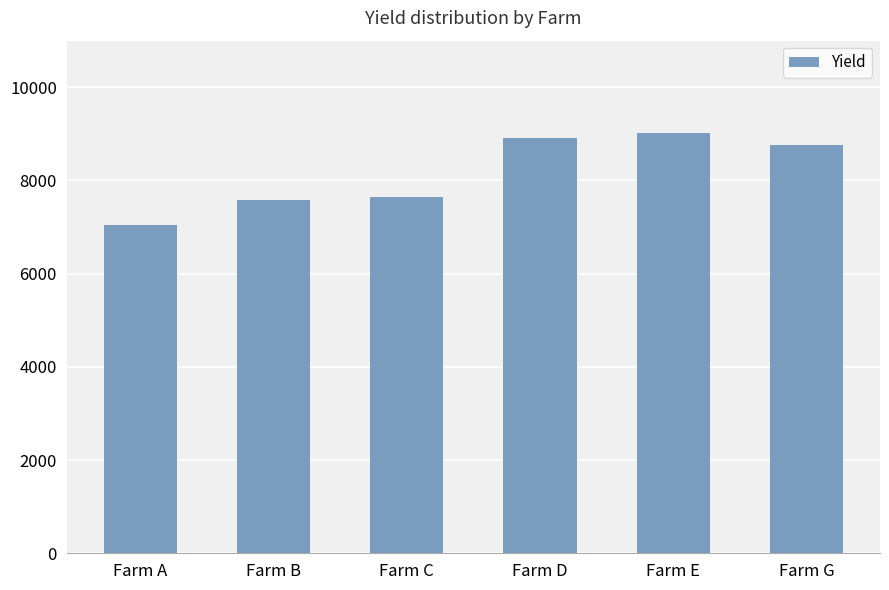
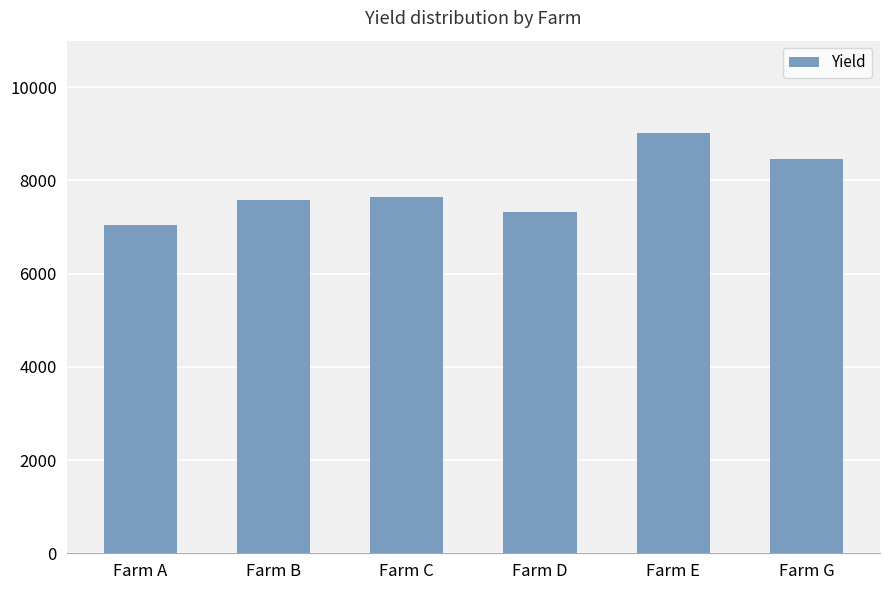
Farm D: 8900 -> 7300
Farm G: 8800 -> 8500
